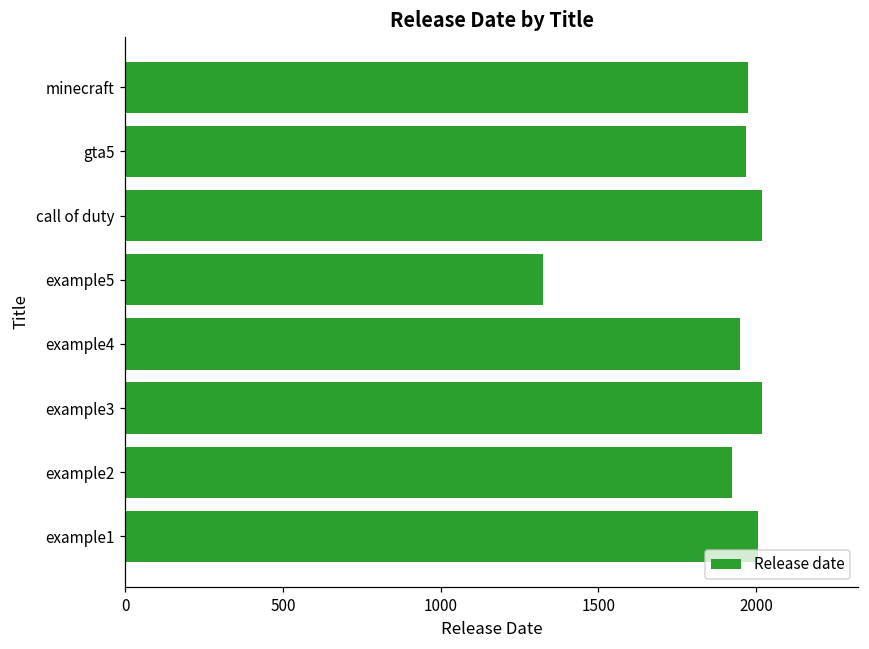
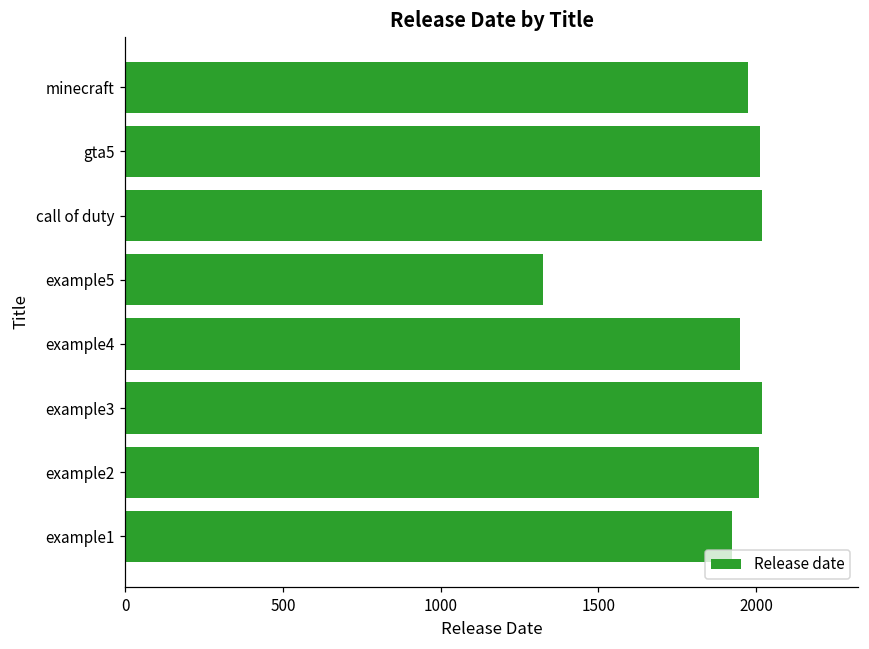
gta5: 1970 -> 2010
example2: 1920 -> 2010
example1: 2010 -> 1920
